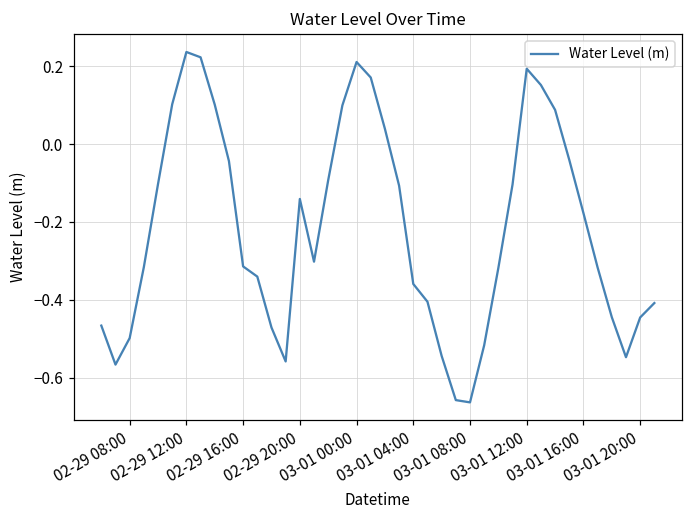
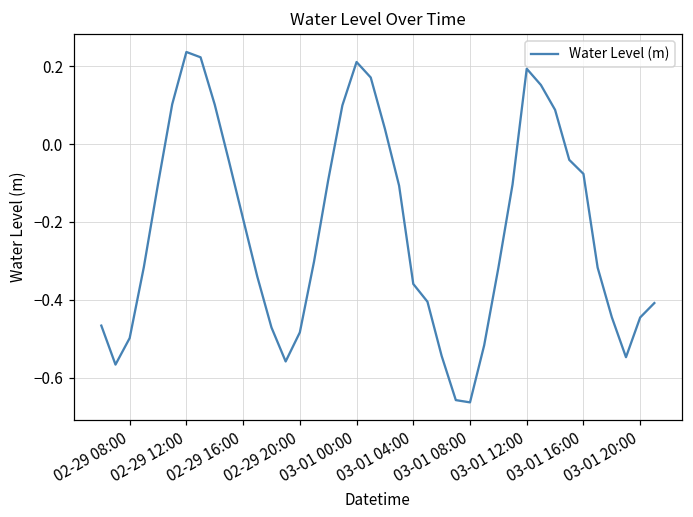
02-29 16:00: -0.31 -> -0.19
02-29 20:00: -0.14 -> -0.48
03-01 16:00: -0.18 -> -0.08
